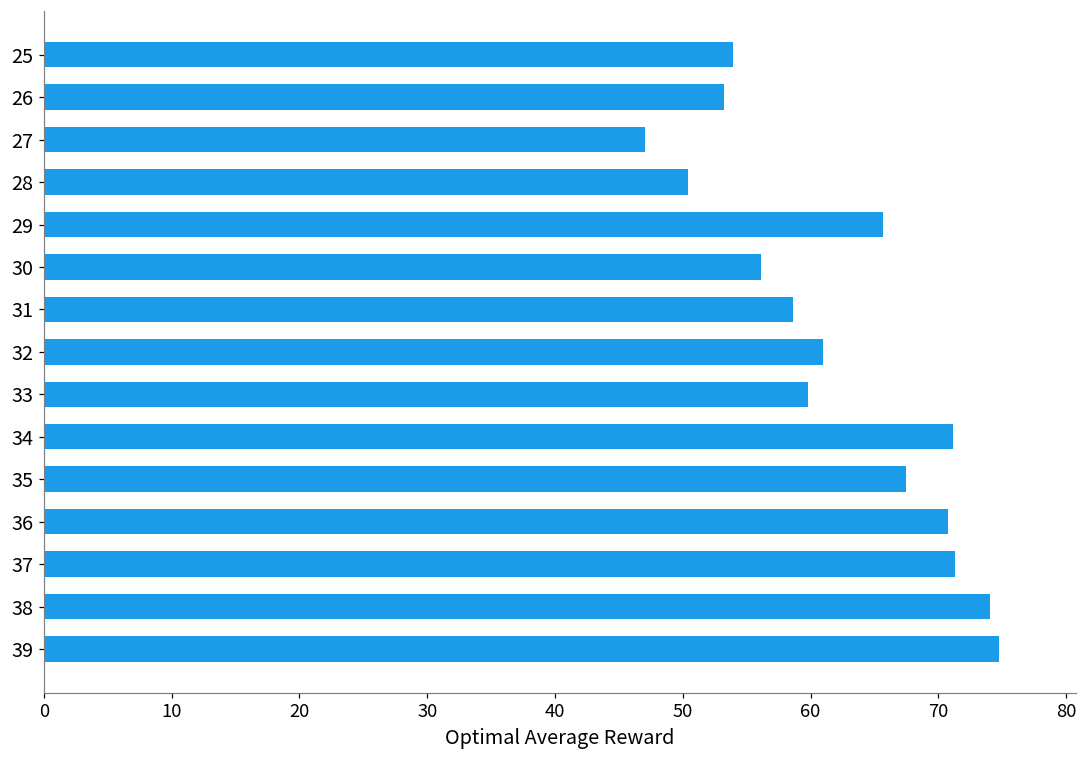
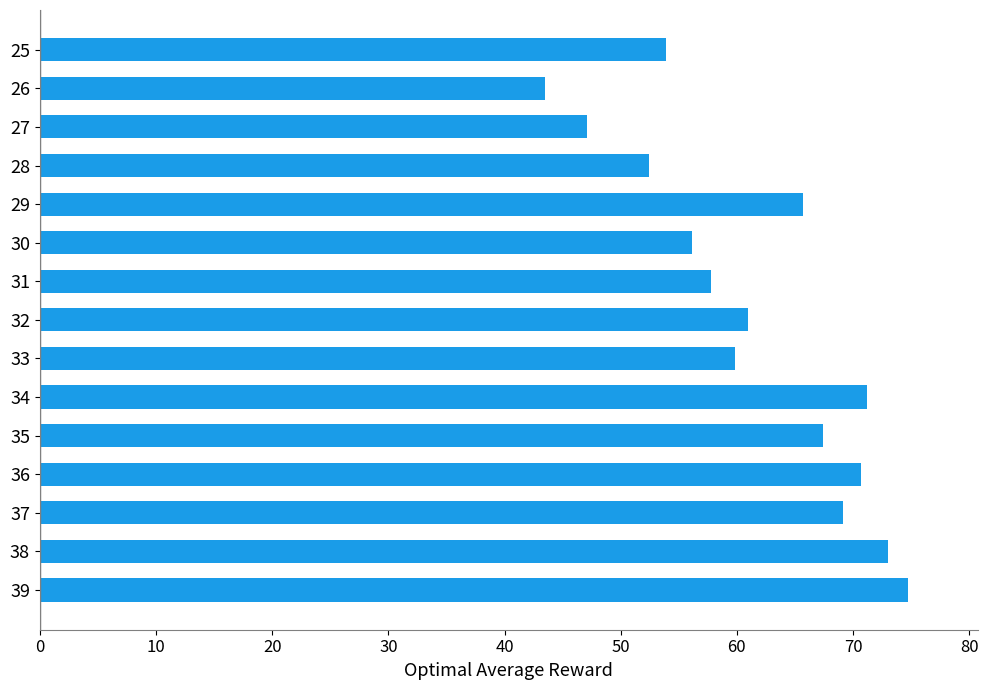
26: 53.2 -> 43.5
28: 50.4 -> 52.4
31: 58.7 -> 57.8
37: 71.3 -> 69.2
38: 74.1 -> 73.0
